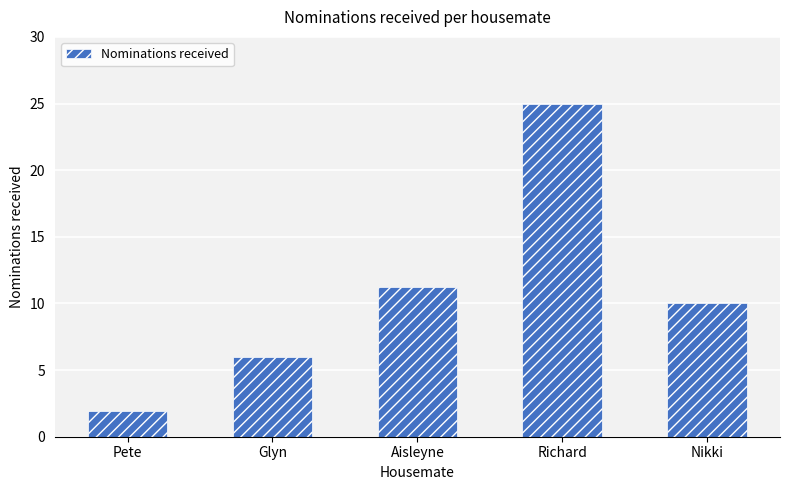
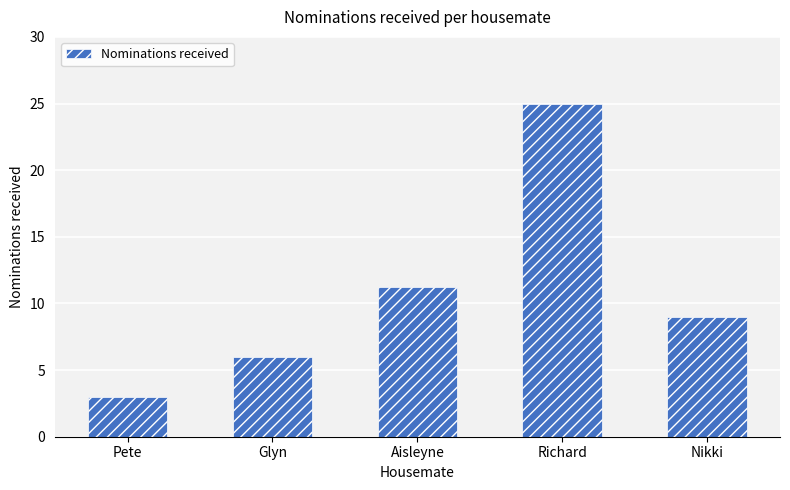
Pete: 1.9 -> 3.0
Nikki: 10 -> 9
